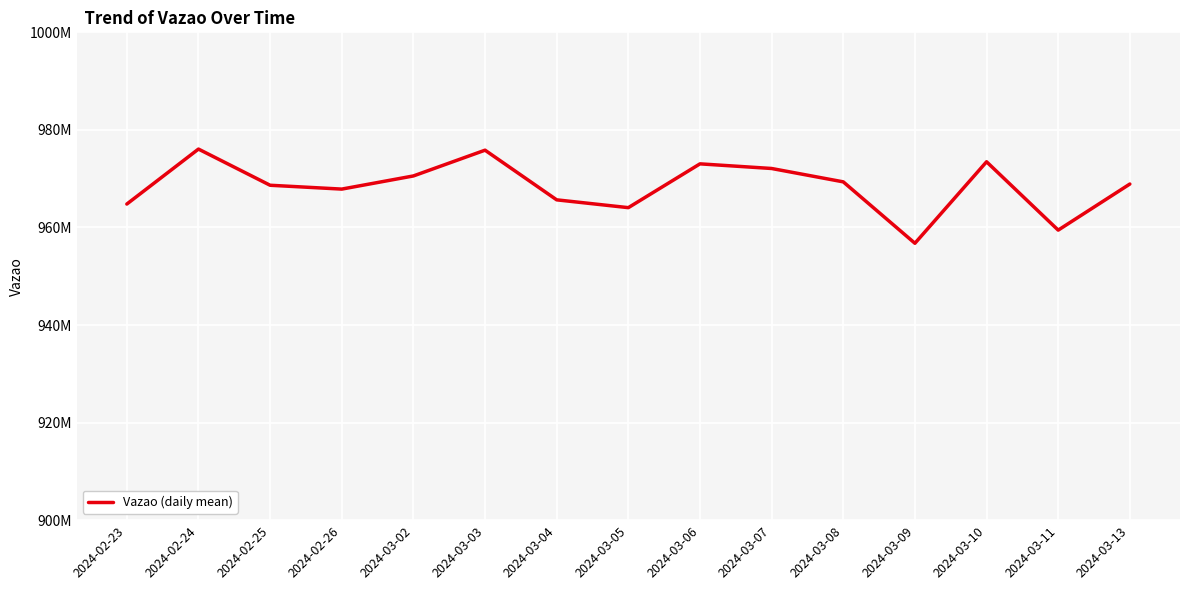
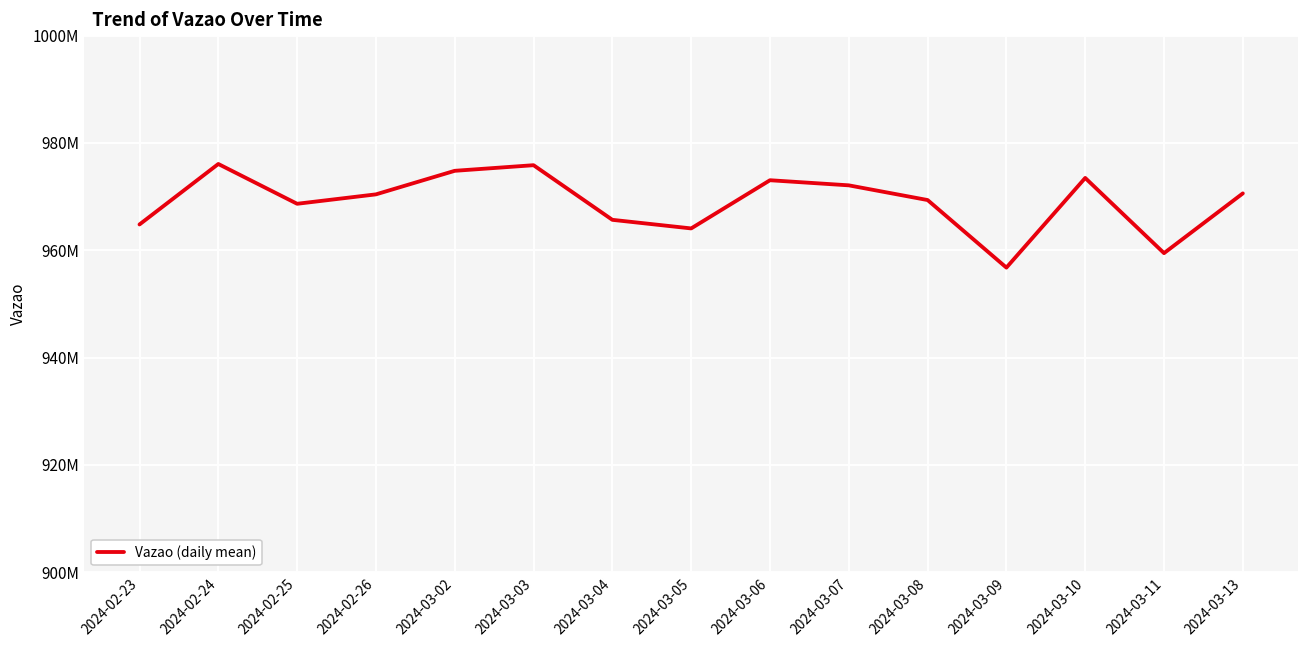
2024-02-26: 968000000 -> 970000000
2024-03-02: 971000000 -> 975000000
2024-03-13: 969000000 -> 971000000
